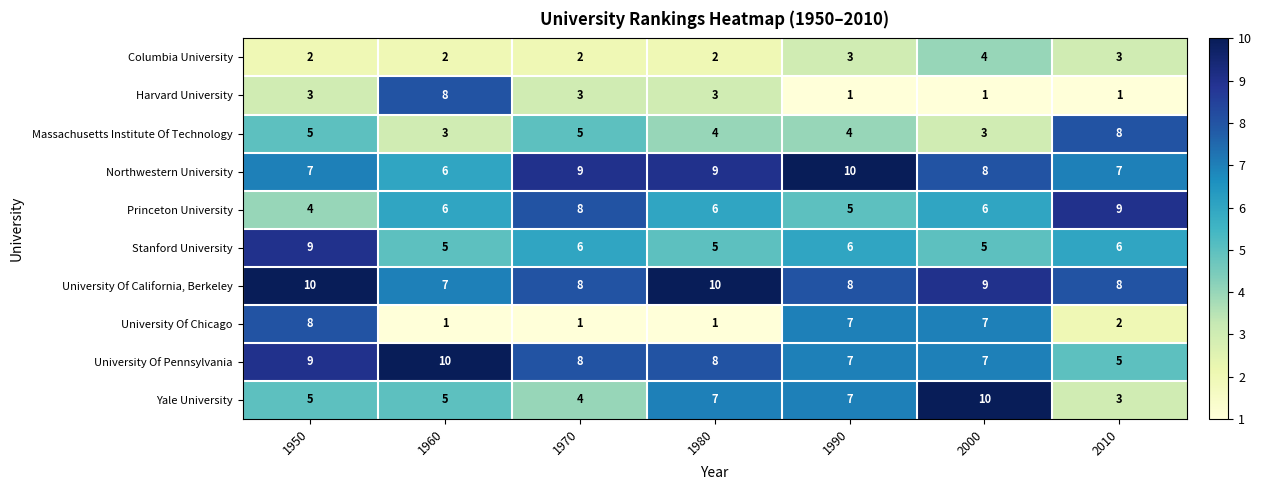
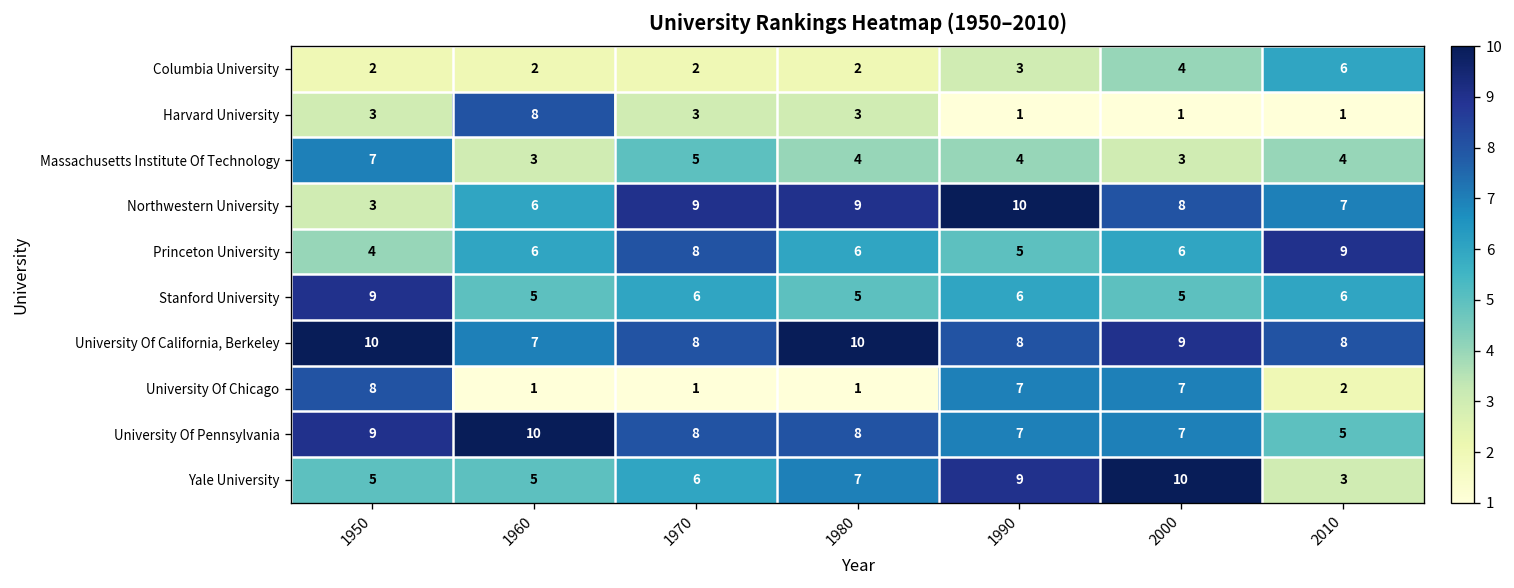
Columbia University, 2010: 3 -> 6
Massachusetts Institute Of Technology, 1950: 5 -> 7
Massachusetts Institute Of Technology, 2010: 8 -> 4
Northwestern University, 1950: 7 -> 3
Yale University, 1970: 4 -> 6
Yale University, 1990: 7 -> 9
